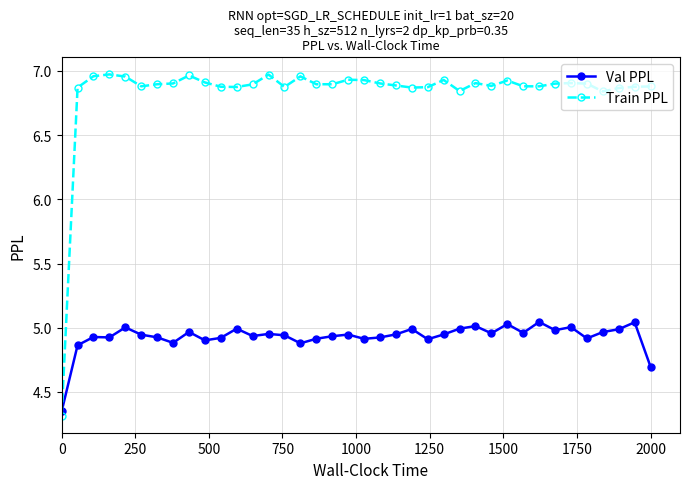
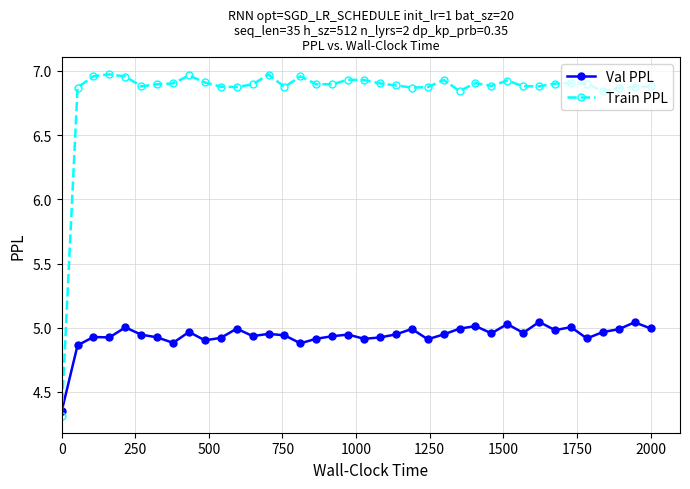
Val PPL, 2000: 4.70 -> 4.99
